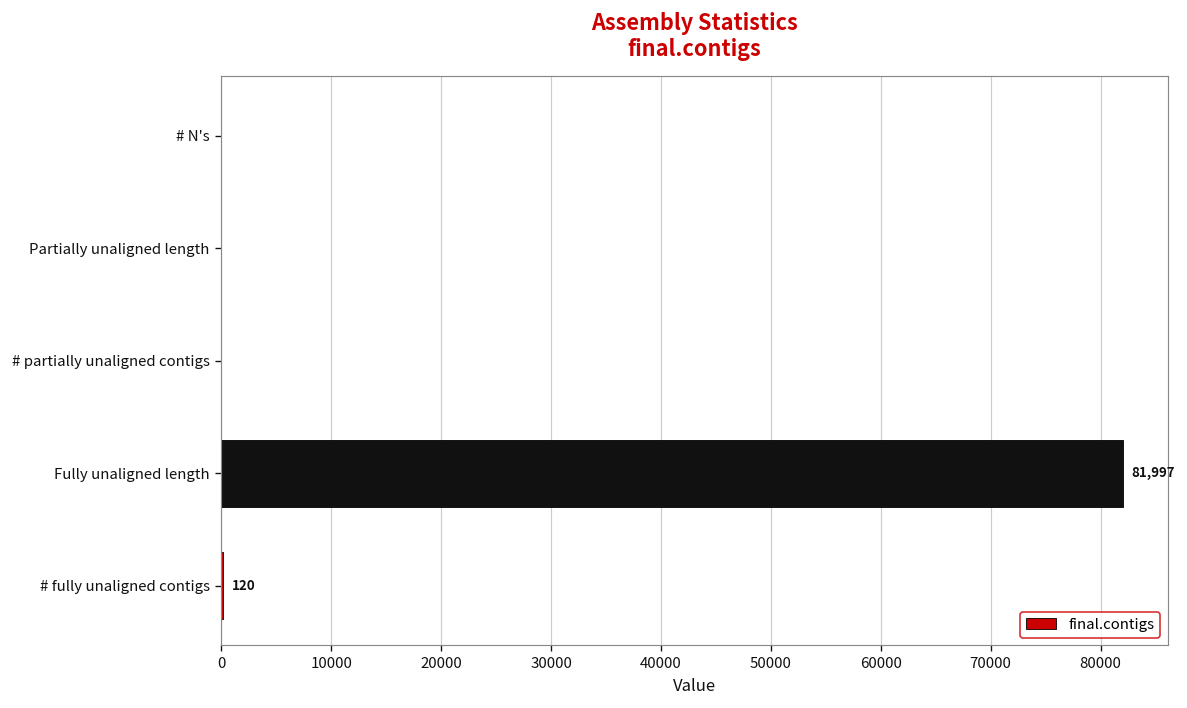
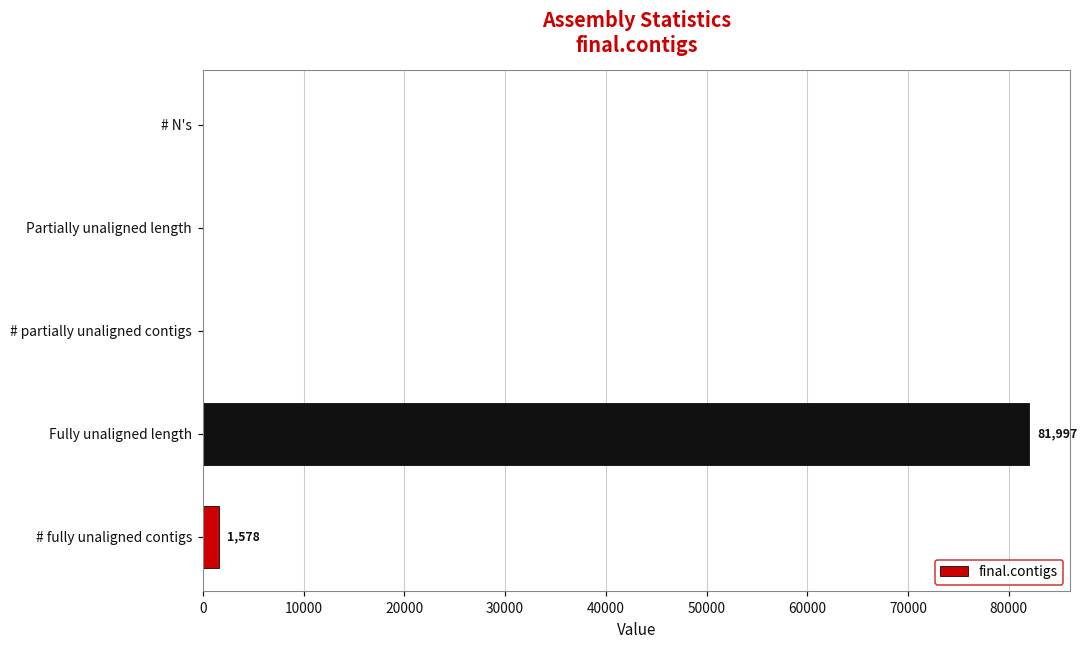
# fully unaligned contigs: 120 -> 1,578
